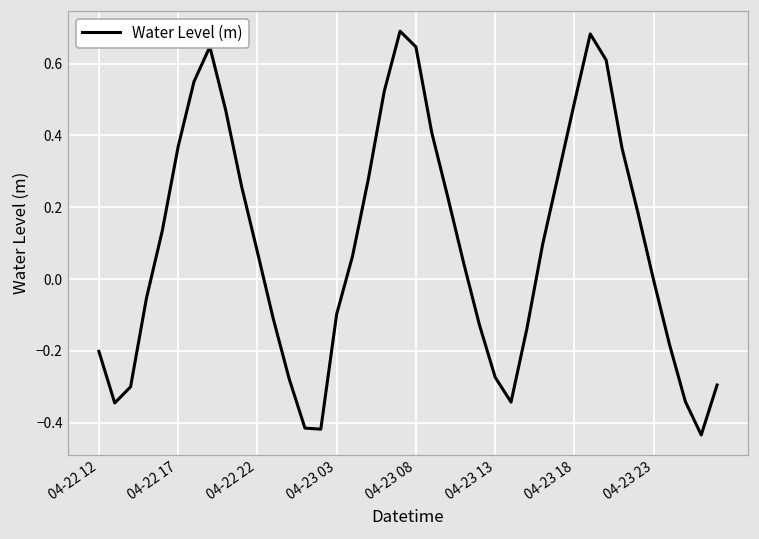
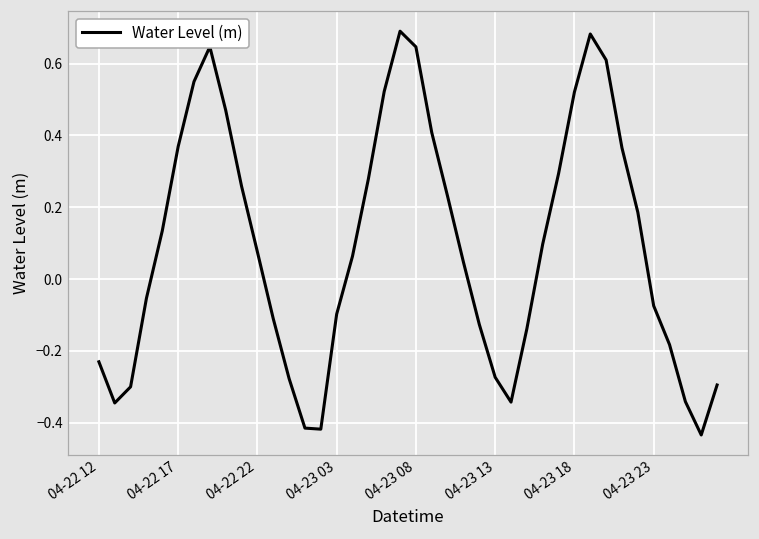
04-22 12: -0.20 -> -0.23
04-23 18: 0.49 -> 0.52
04-23 23: 0.00 -> -0.07
